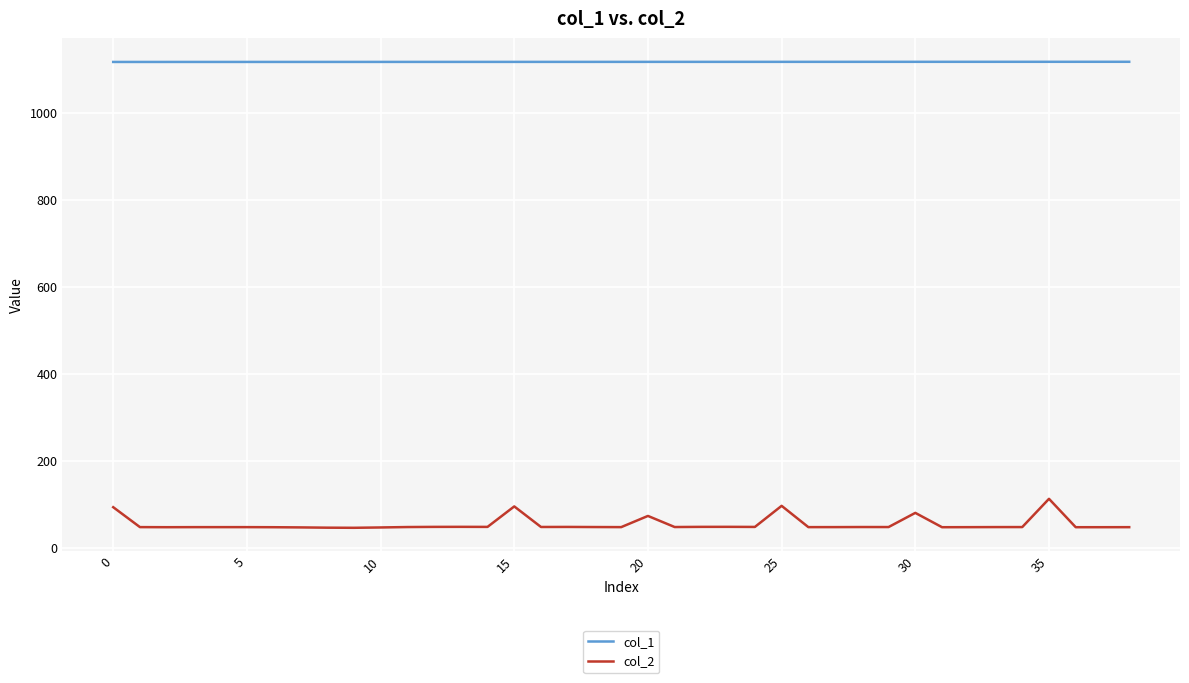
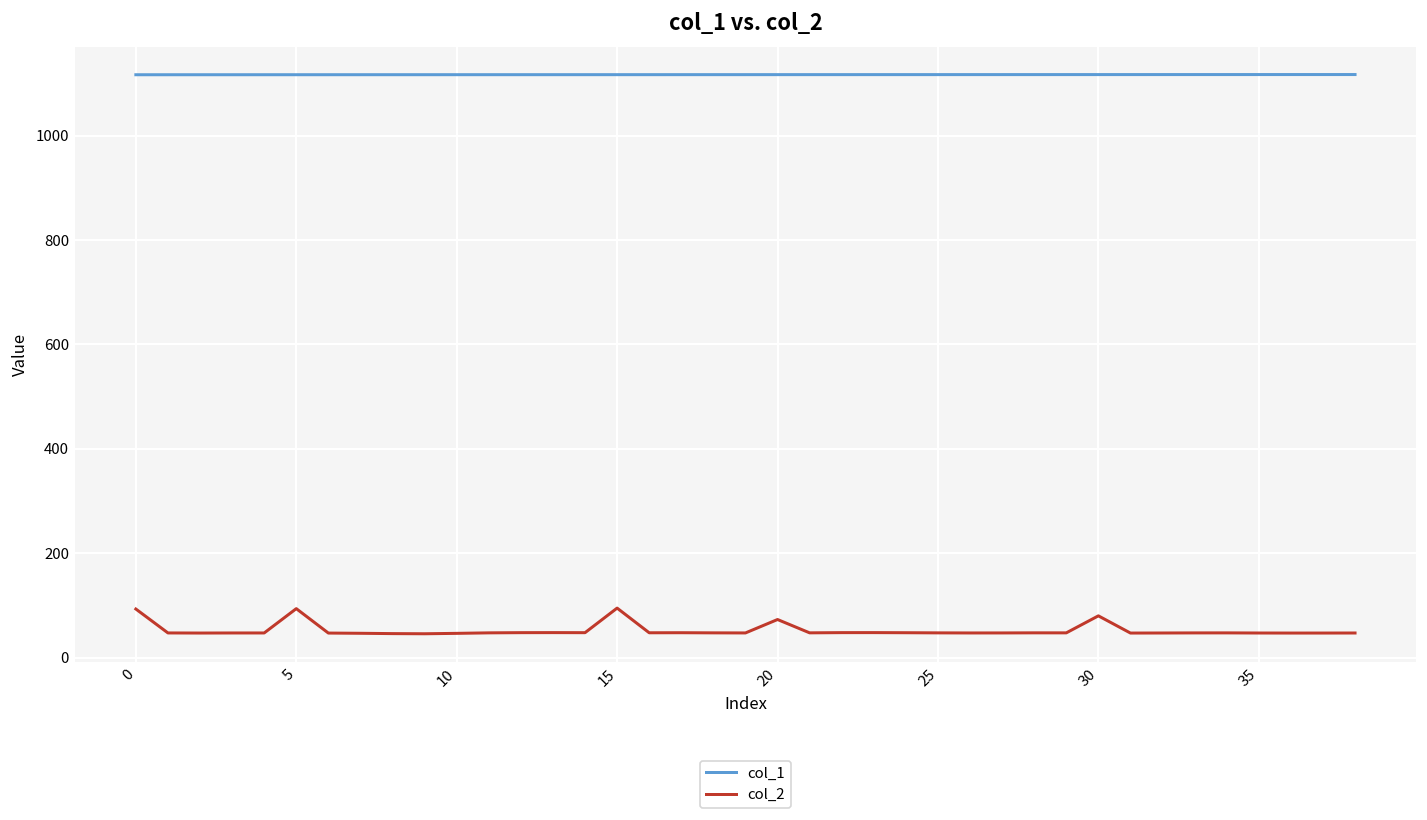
col_2, 5: 50 -> 90
col_2, 25: 100 -> 50
col_2, 35: 110 -> 50
